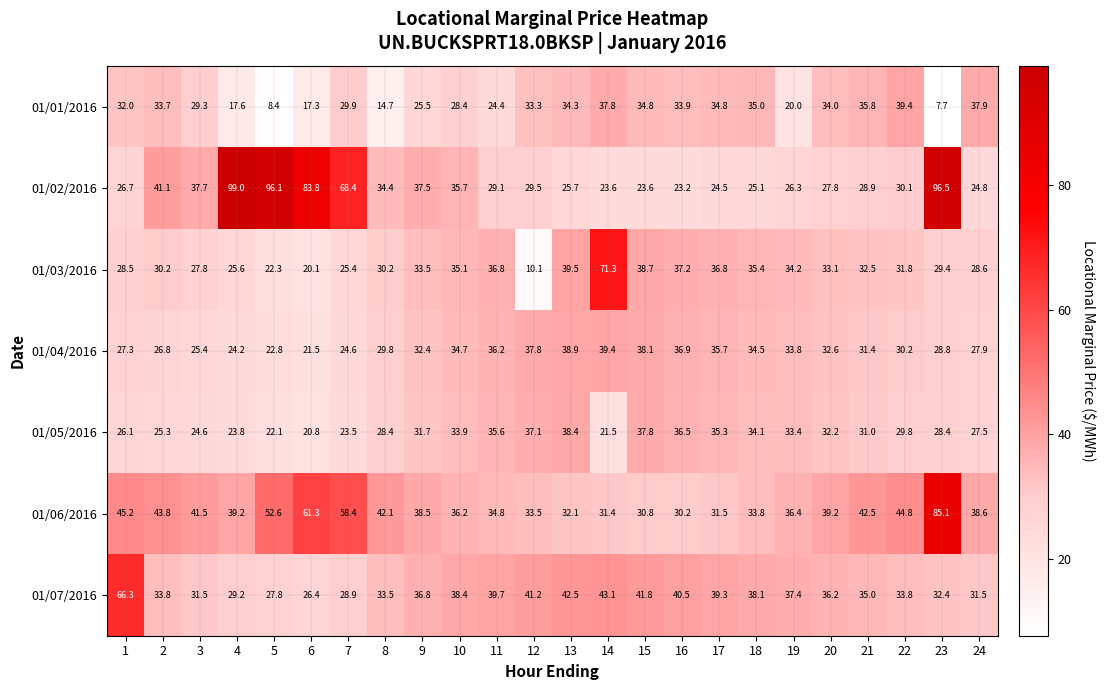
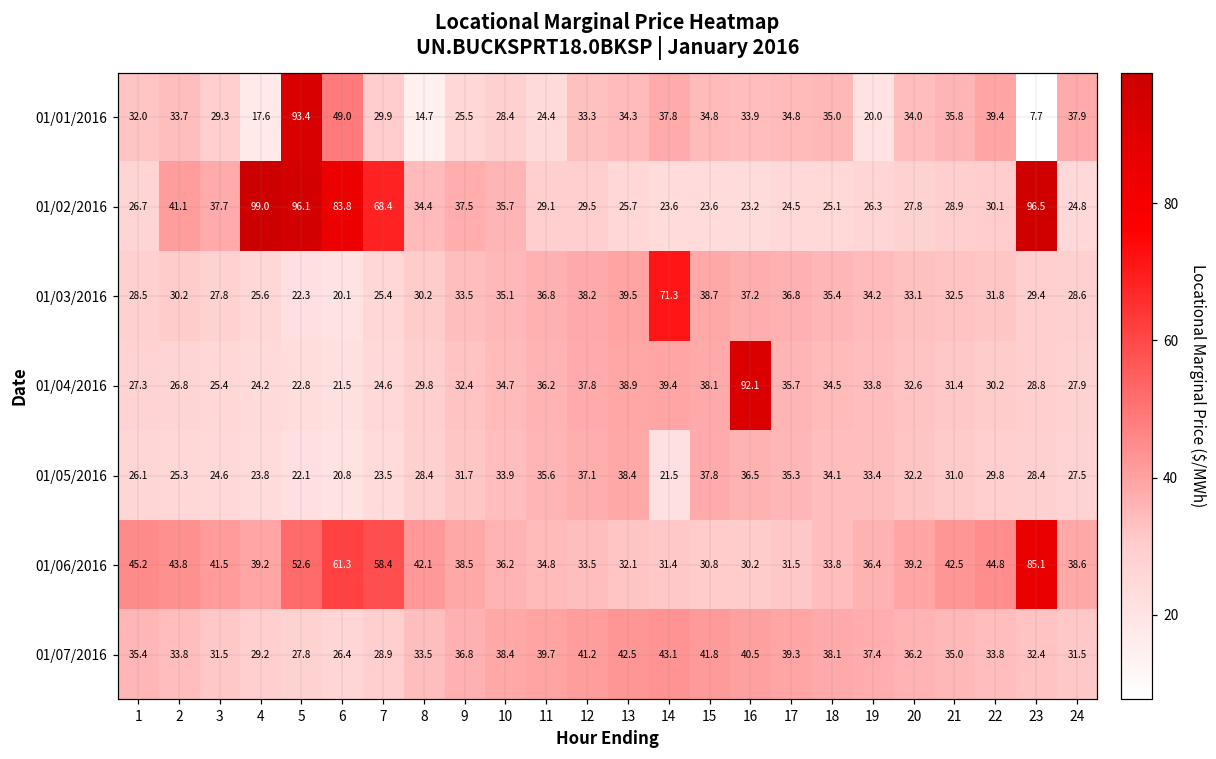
01/01/2016, 5: 8.4 -> 93.4
01/01/2016, 6: 17.3 -> 49.0
01/03/2016, 12: 10.1 -> 38.2
01/04/2016, 16: 36.9 -> 92.1
01/07/2016, 1: 66.3 -> 35.4
